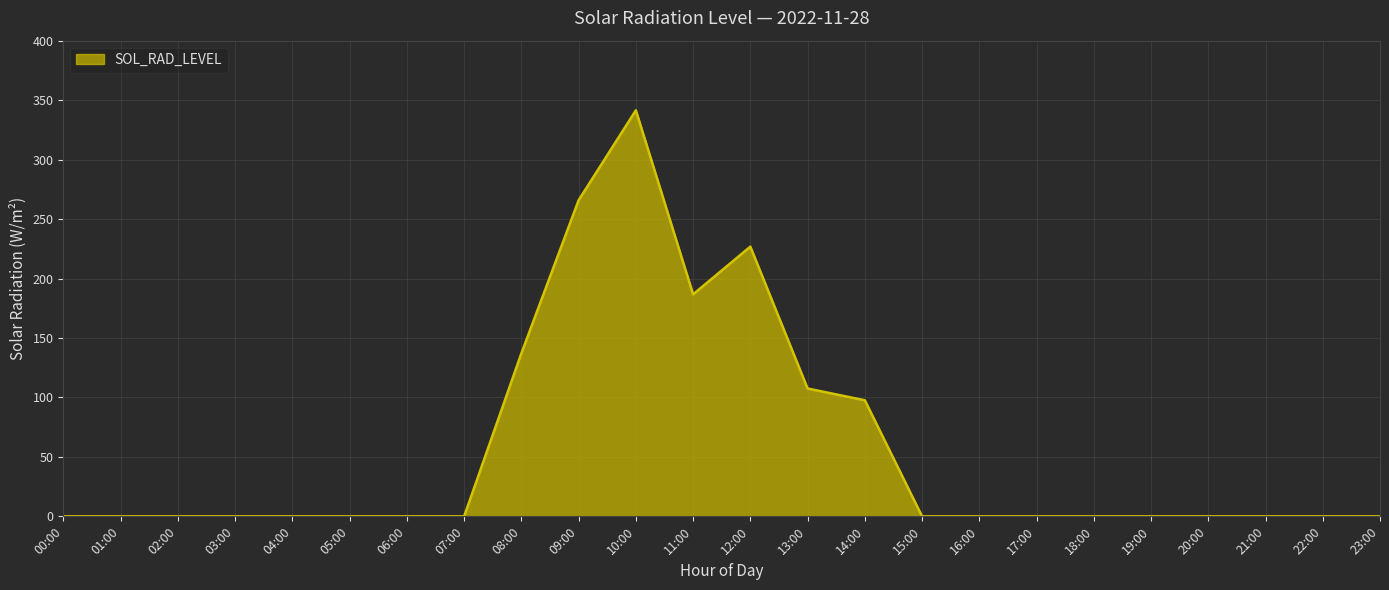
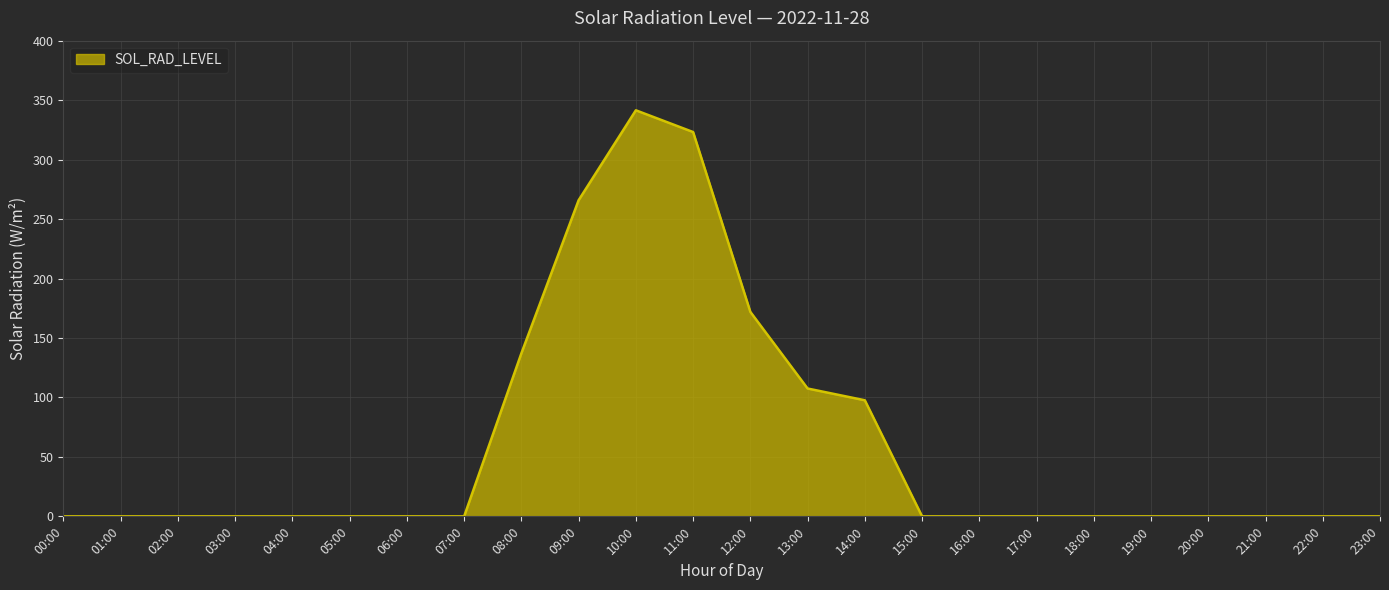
11:00: 187 -> 323
12:00: 227 -> 172
